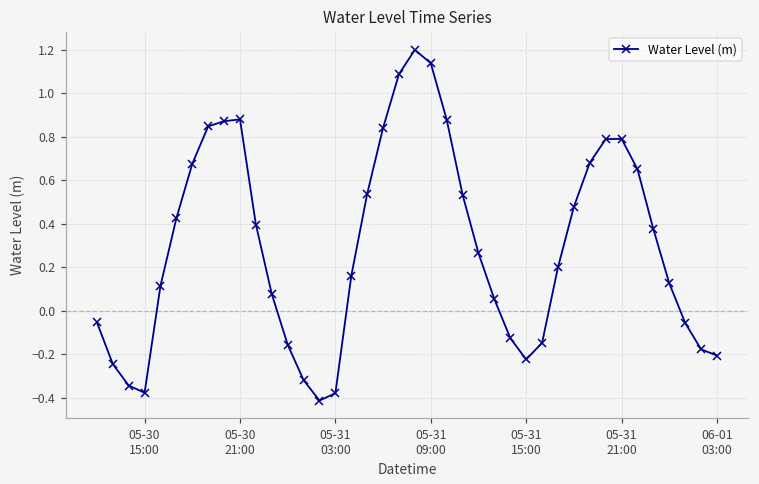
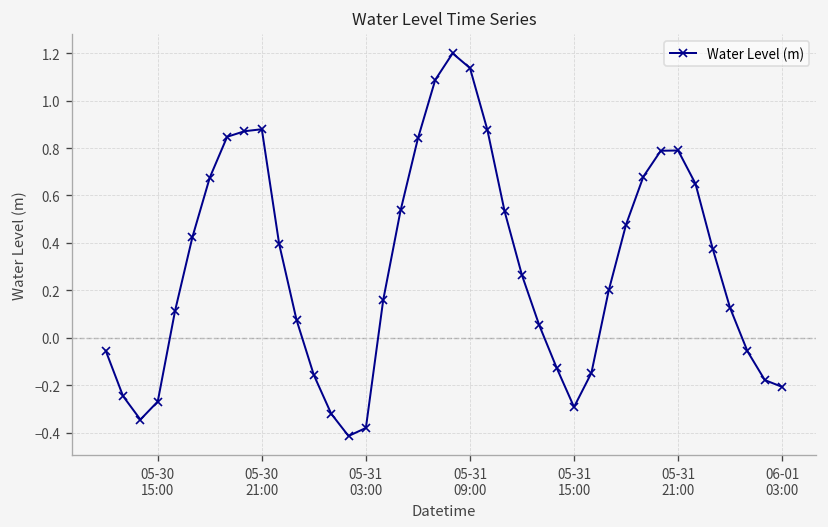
05-30 15:00: -0.38 -> -0.27
05-31 15:00: -0.22 -> -0.29
